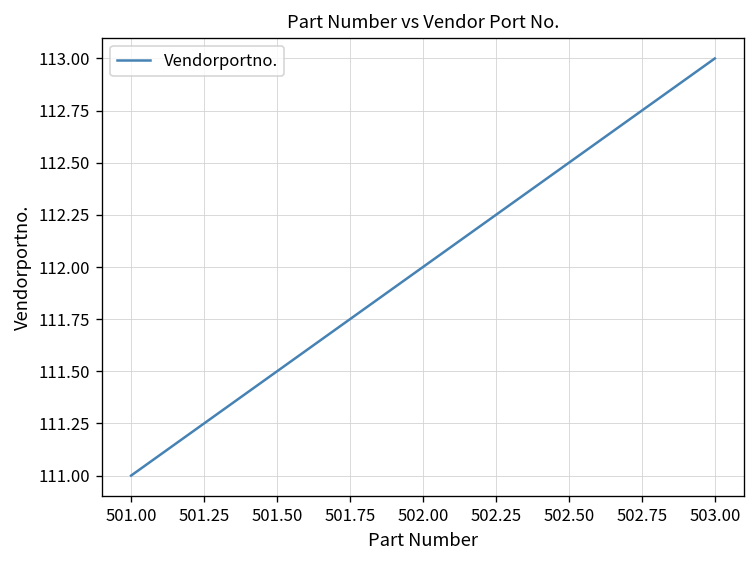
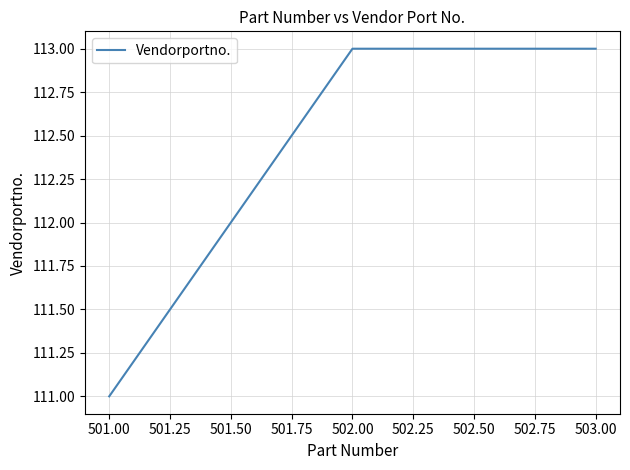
502.00: 112 -> 113
